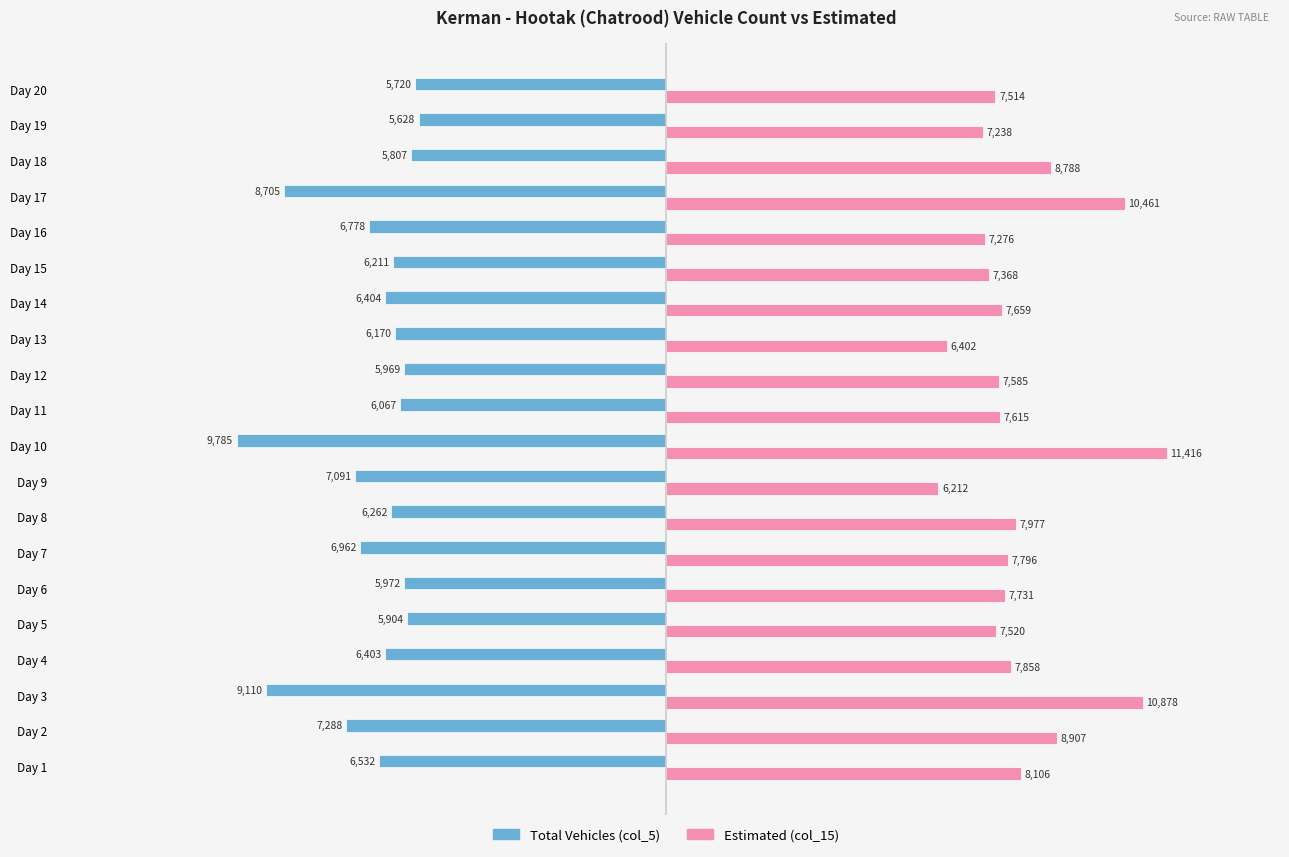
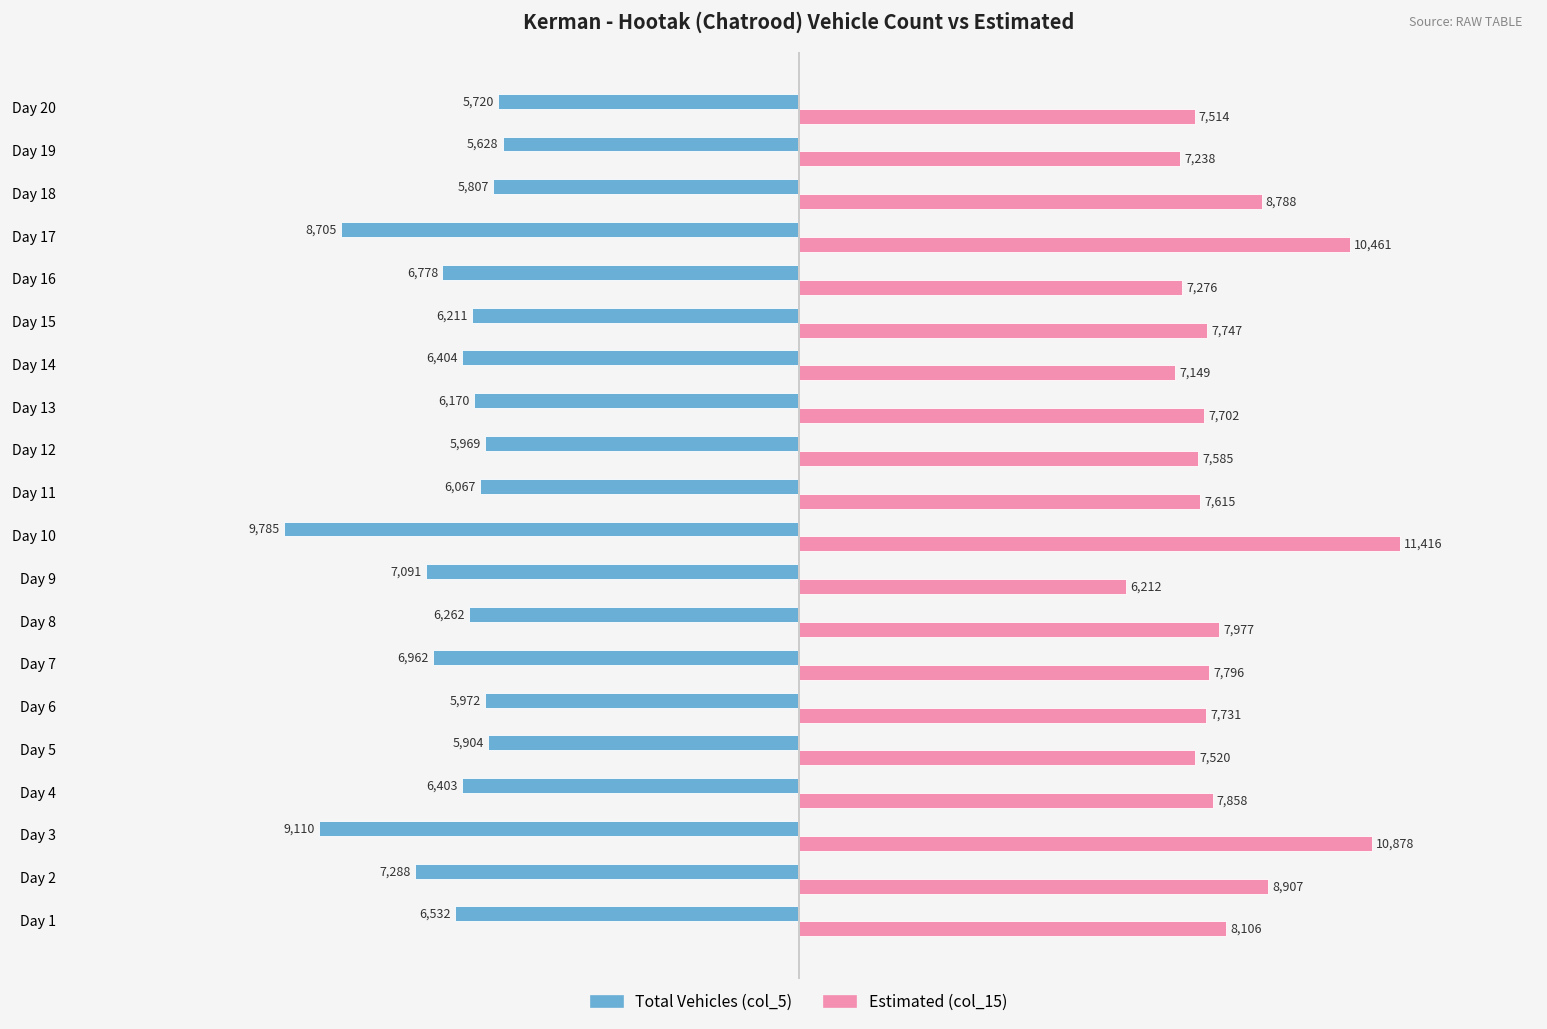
Estimated (col_15), Day 15: 7,368 -> 7,747
Estimated (col_15), Day 14: 7,659 -> 7,149
Estimated (col_15), Day 13: 6,402 -> 7,702
